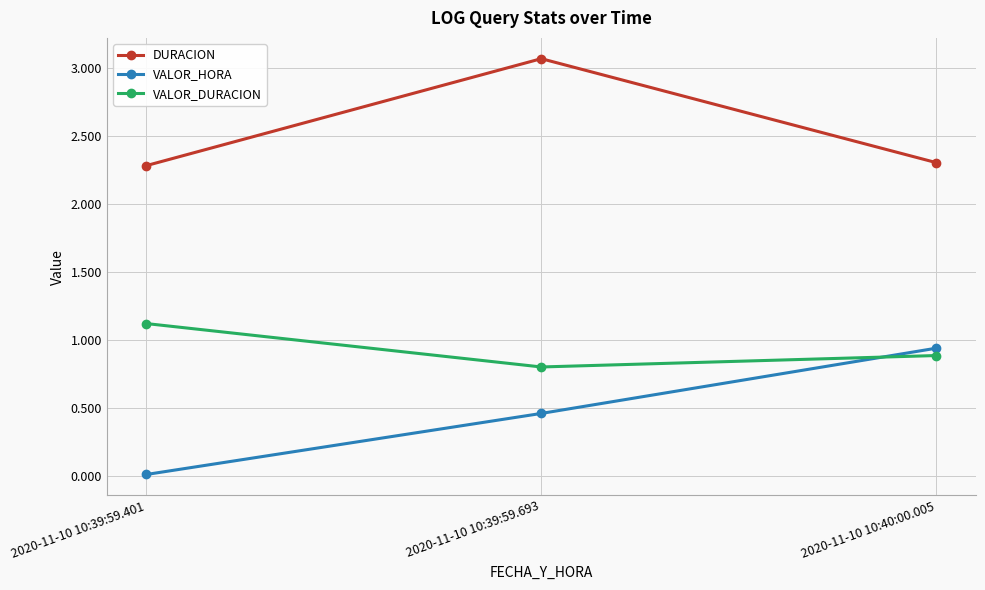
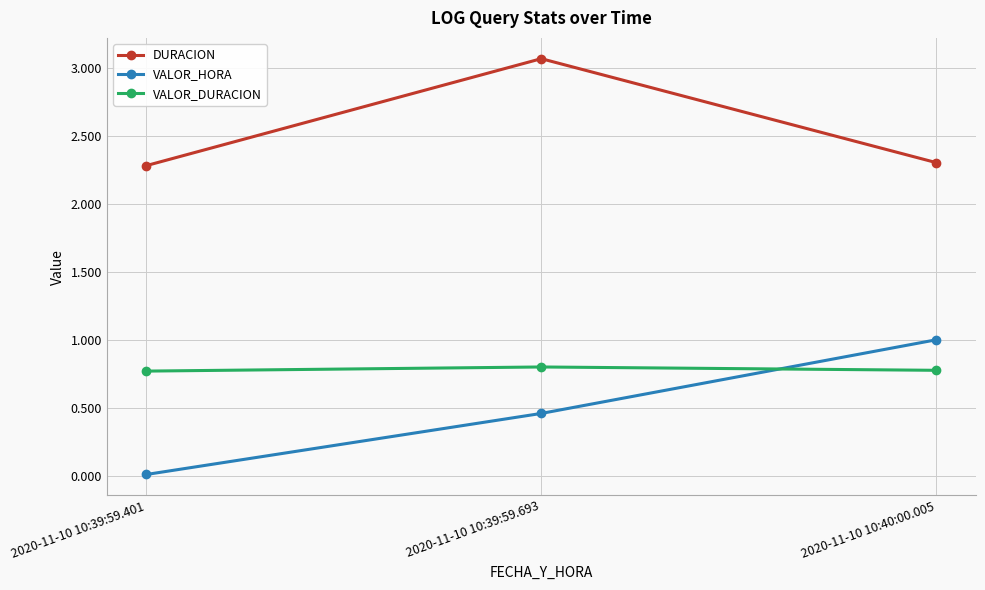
VALOR_DURACION, 2020-11-10 10:39:59.401: 1.12 -> 0.77
VALOR_HORA, 2020-11-10 10:40:00.005: 0.94 -> 1.00
VALOR_DURACION, 2020-11-10 10:40:00.005: 0.88 -> 0.78
